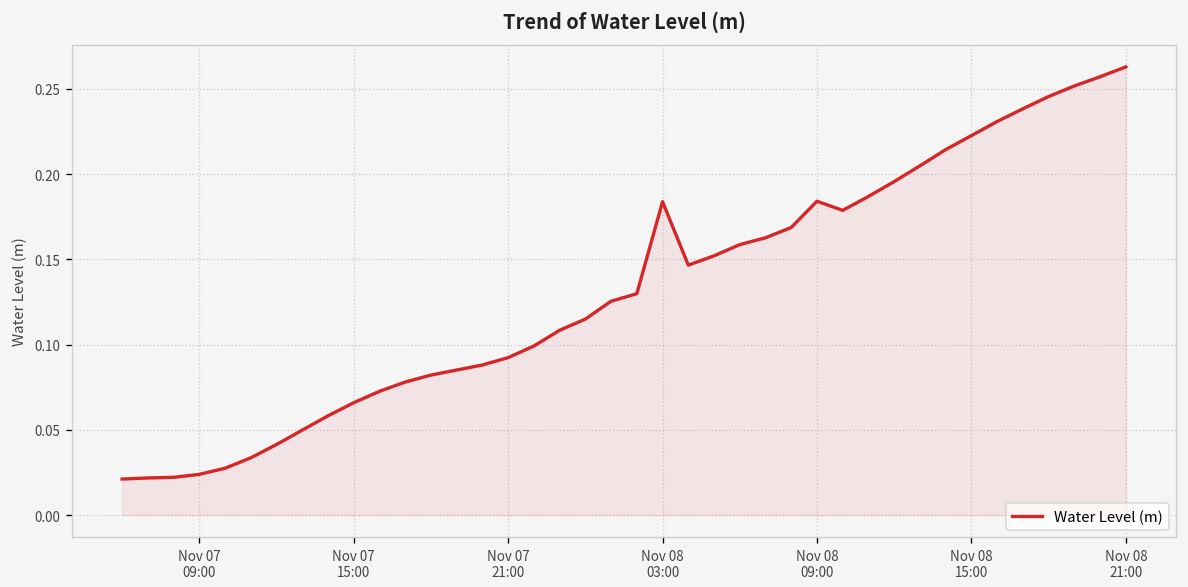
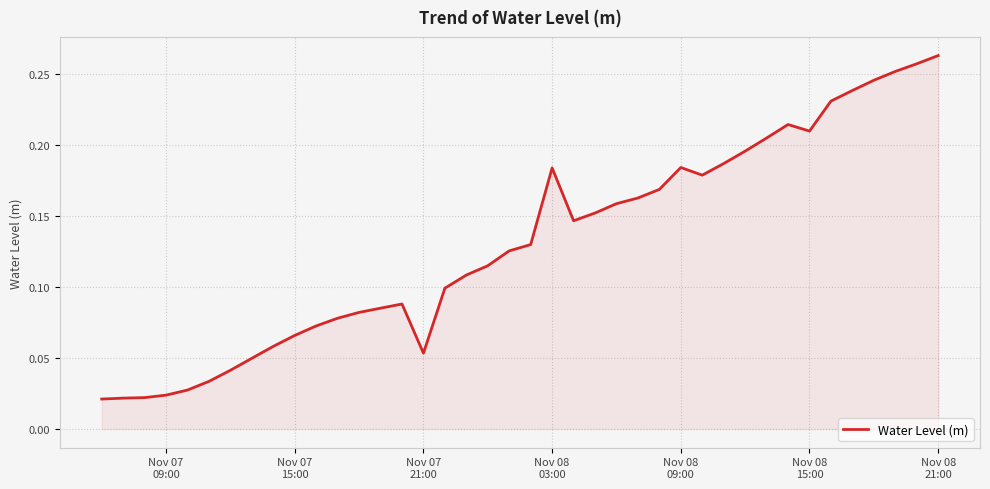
Nov 07 21:00: 0.092 -> 0.053
Nov 08 15:00: 0.223 -> 0.210
